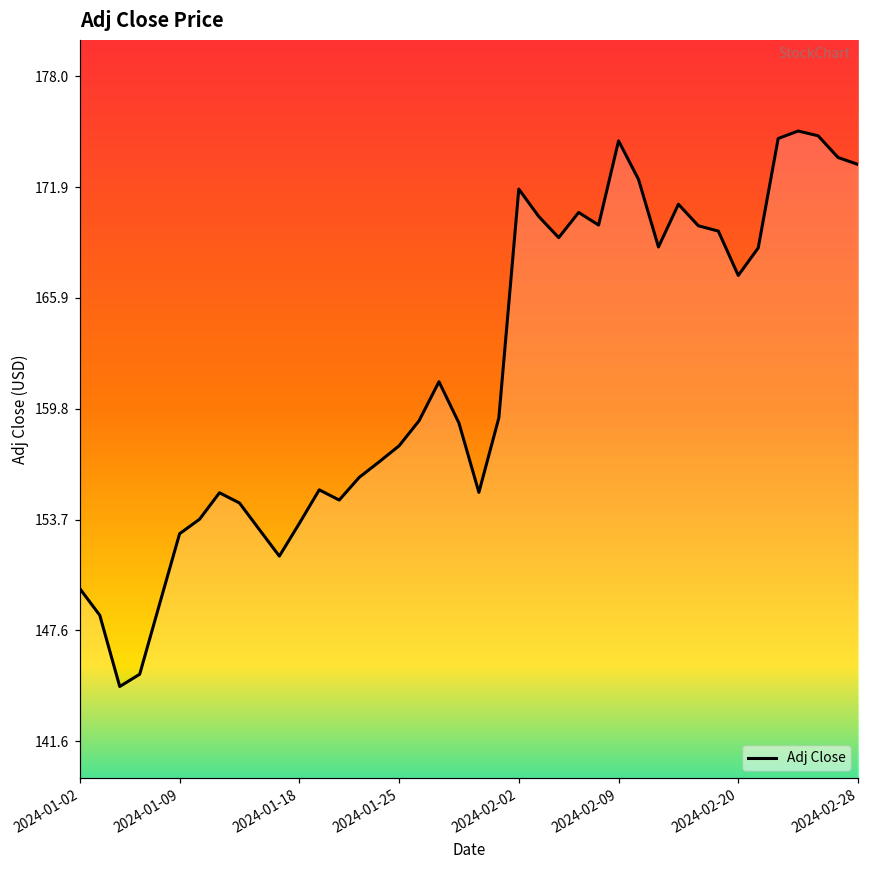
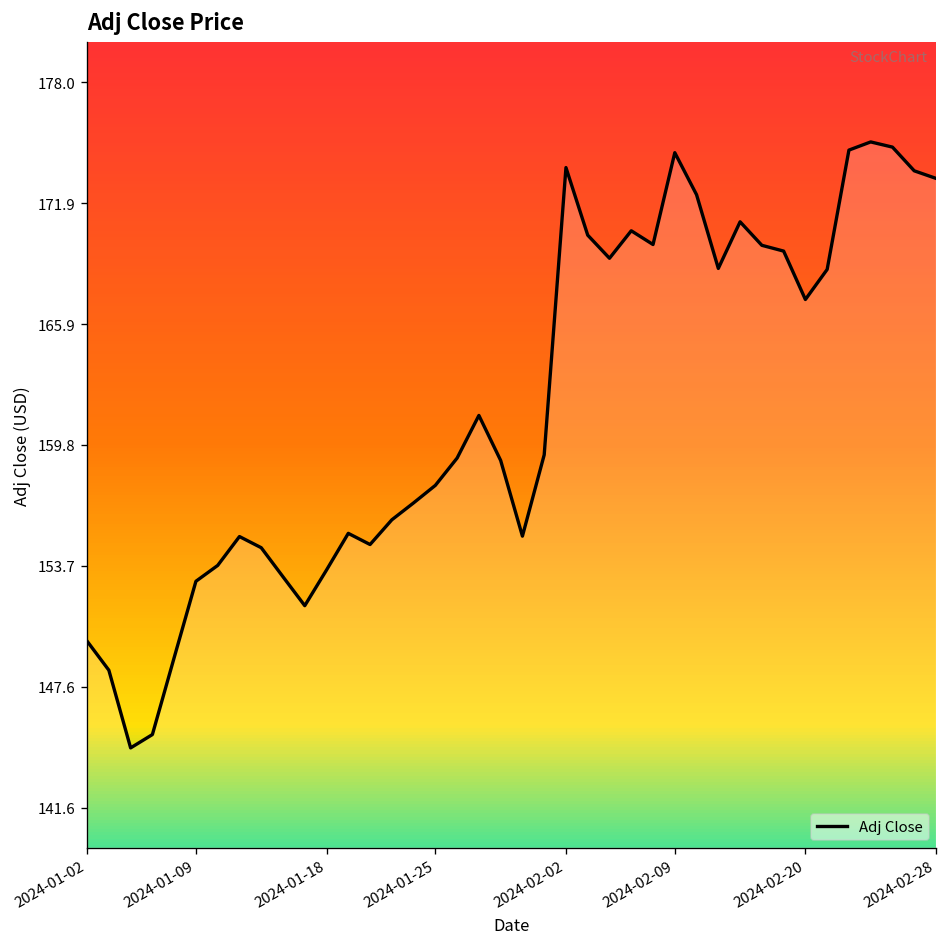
2024-02-02: 171.8 -> 173.7
